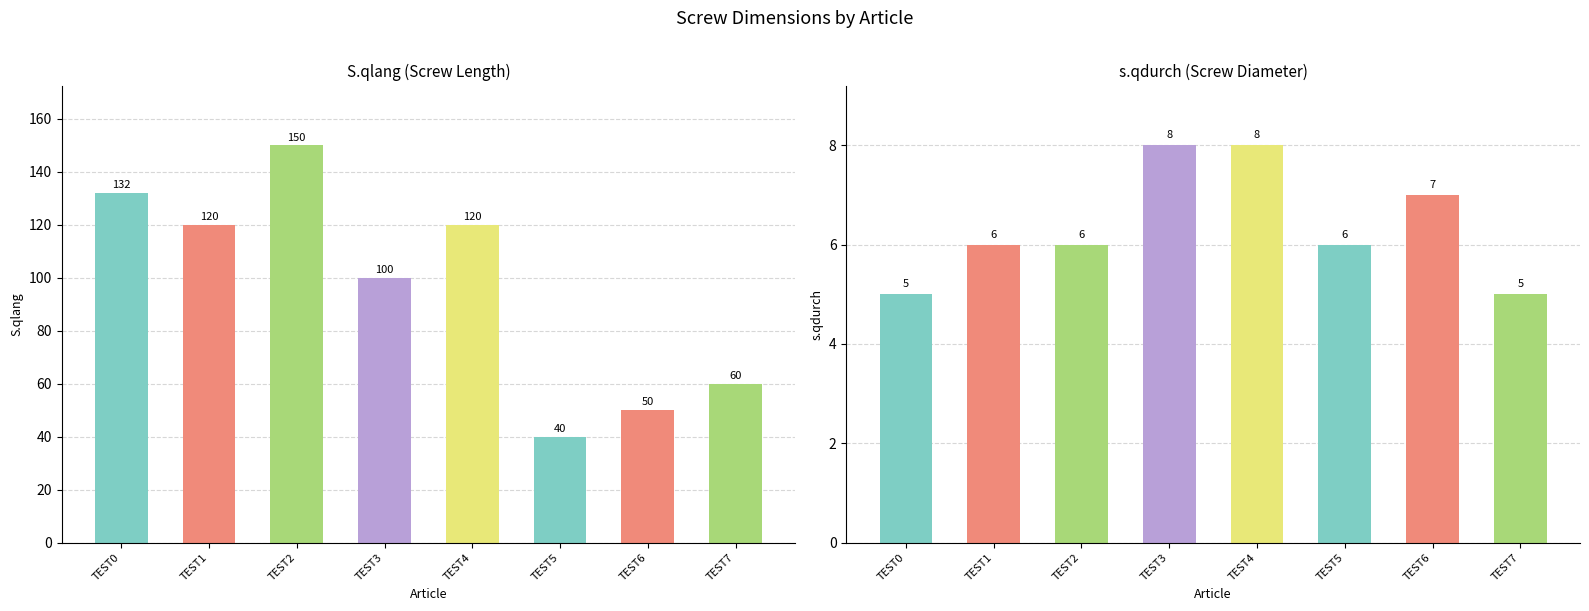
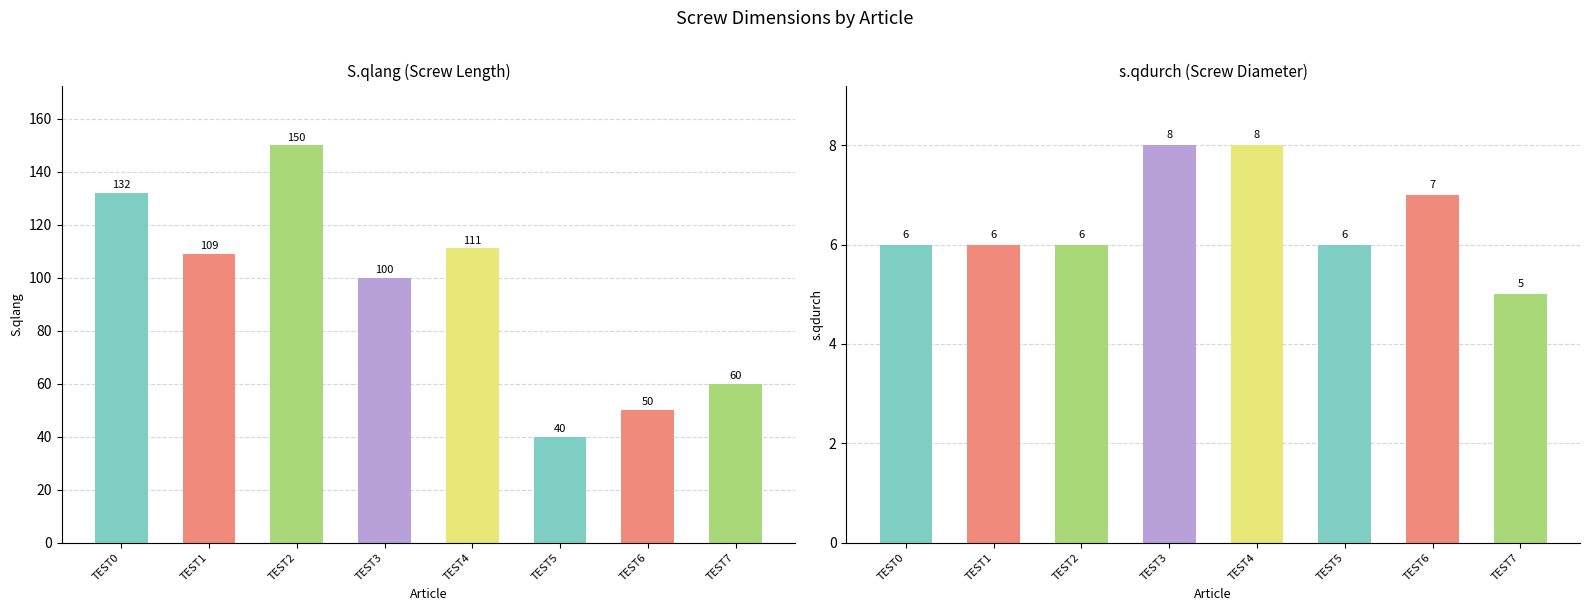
S.qlang (Screw Length), TEST1: 120 -> 109
S.qlang (Screw Length), TEST4: 120 -> 111
s.qdurch (Screw Diameter), TEST0: 5 -> 6
